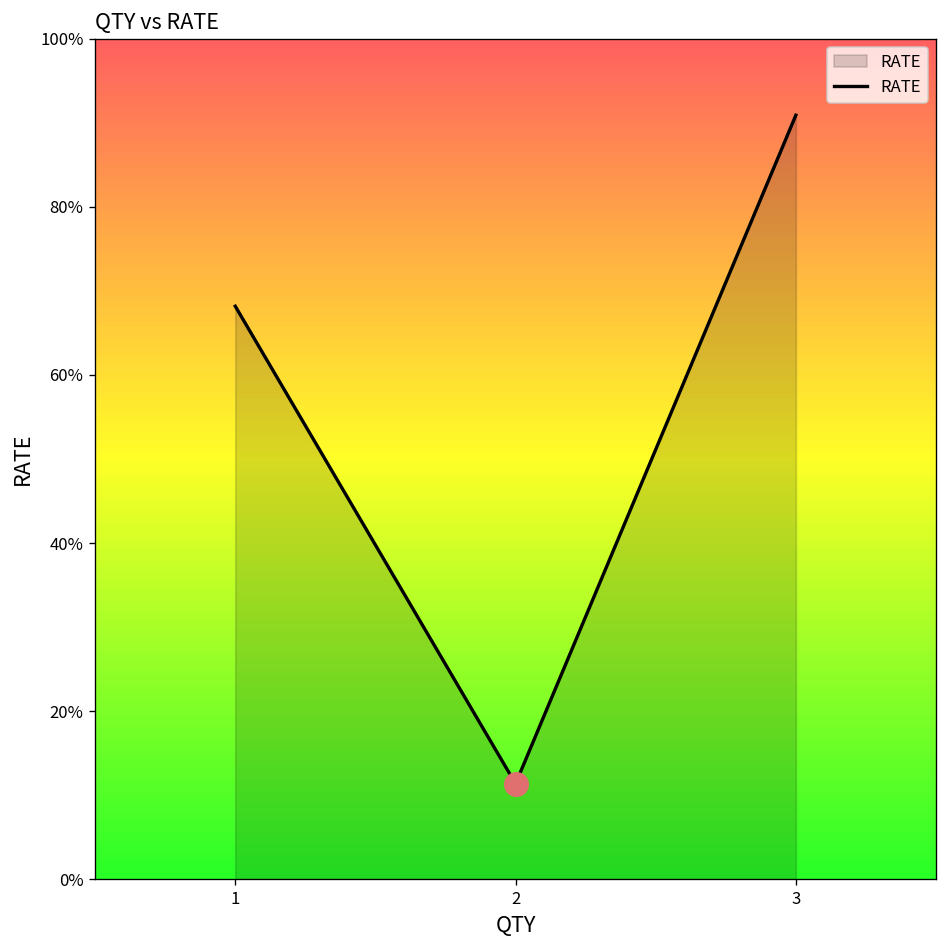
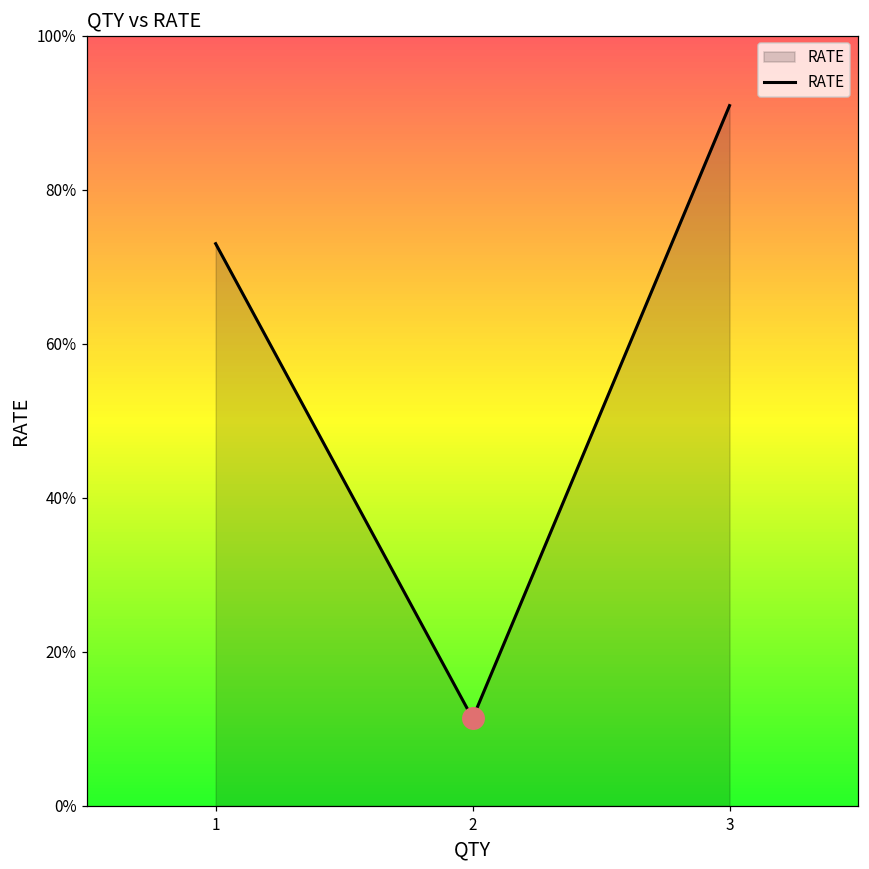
RATE, 1: 68% -> 73%
